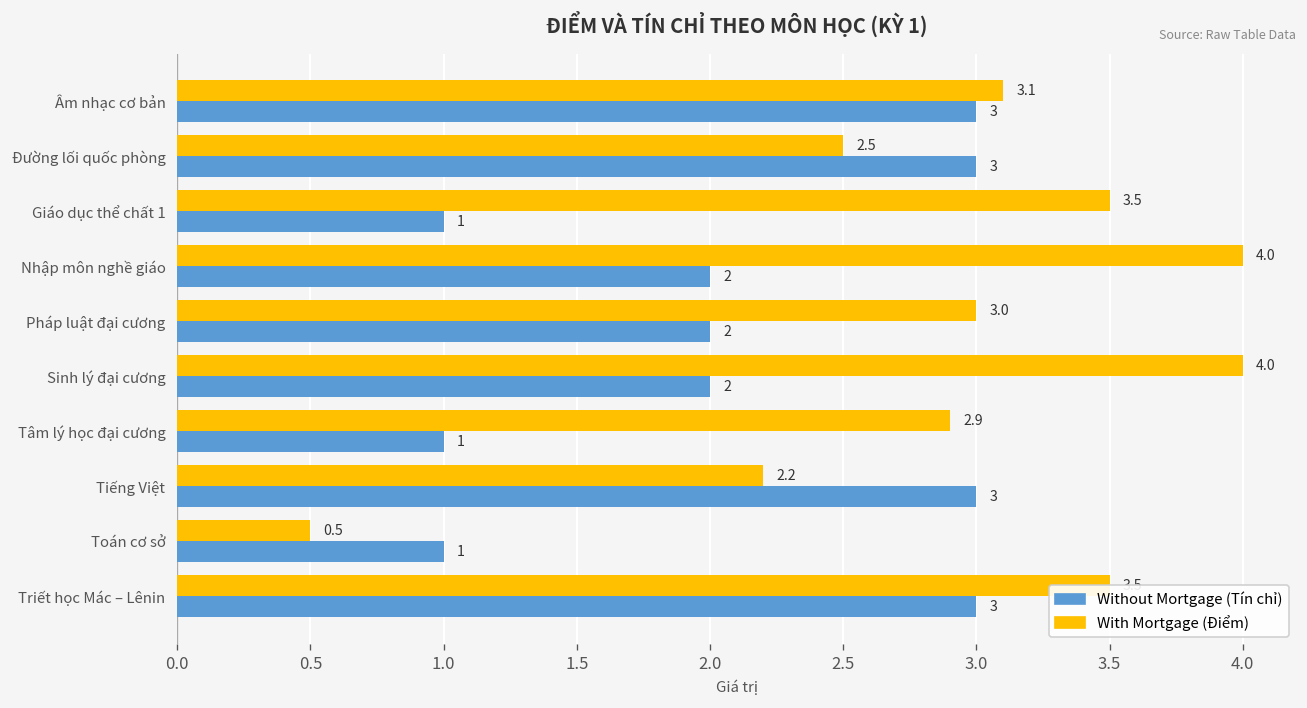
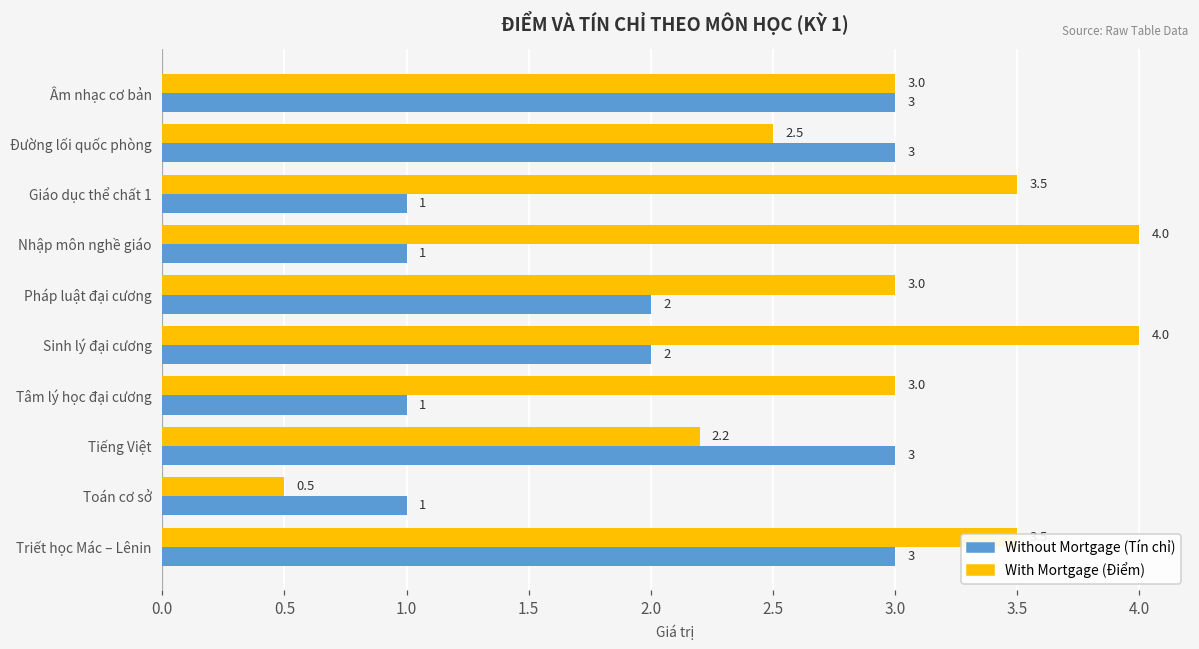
With Mortgage (Điểm), Âm nhạc cơ bản: 3.1 -> 3.0
Without Mortgage (Tín chỉ), Nhập môn nghề giáo: 2 -> 1
With Mortgage (Điểm), Tâm lý học đại cương: 2.9 -> 3.0
